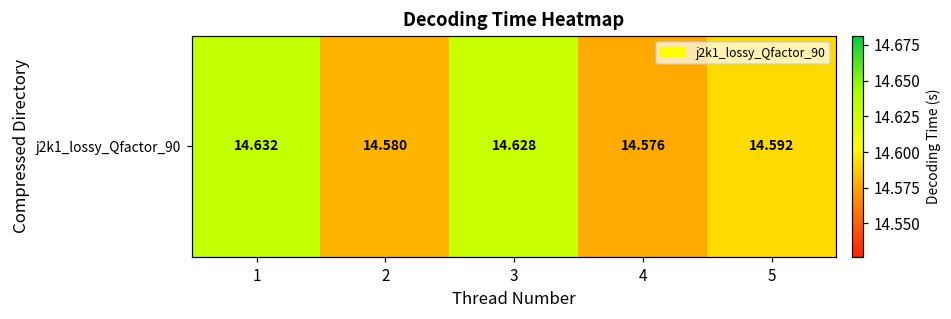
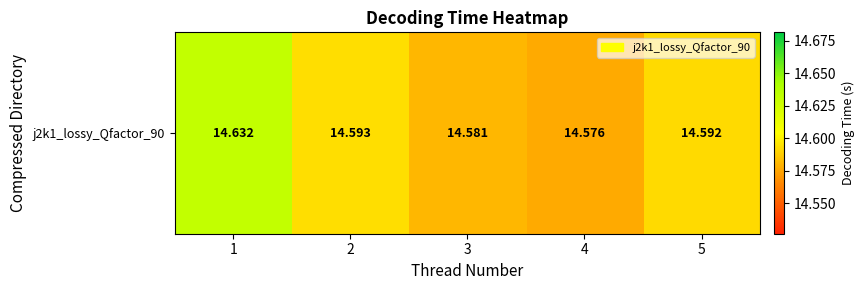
j2k1_lossy_Qfactor_90, 2: 14.580 -> 14.593
j2k1_lossy_Qfactor_90, 3: 14.628 -> 14.581
